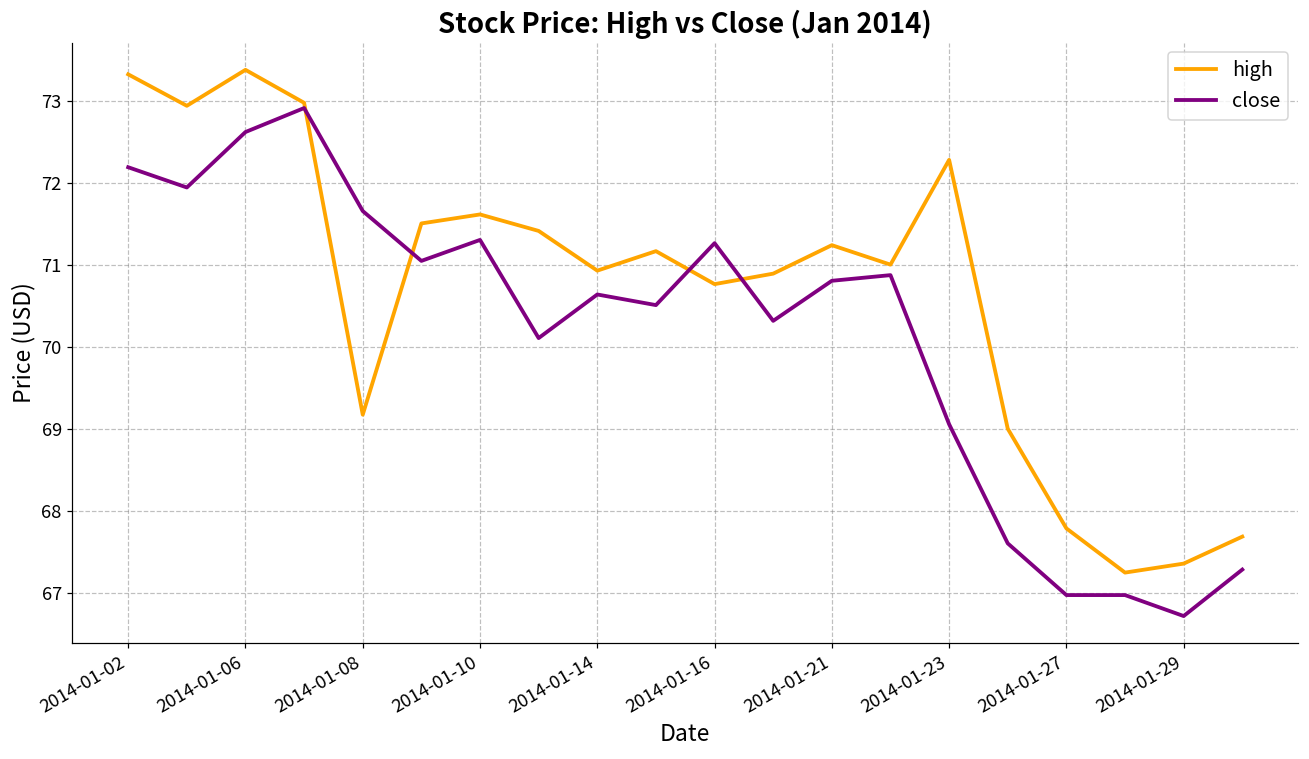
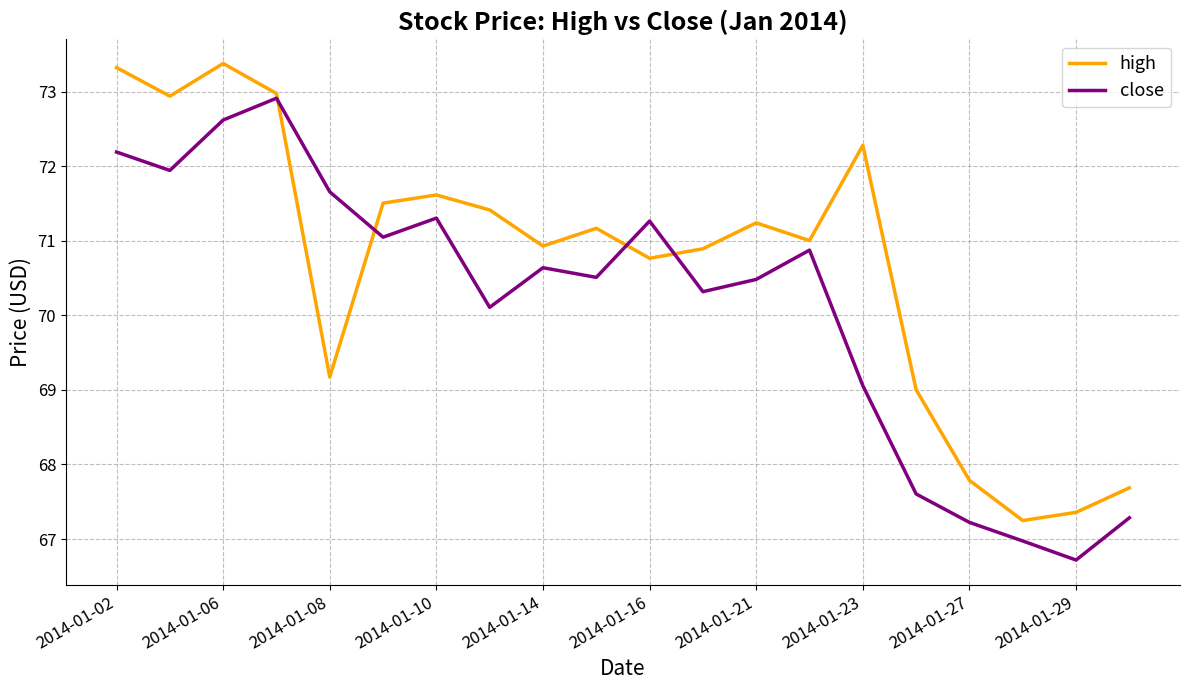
close, 2014-01-21: 70.8 -> 70.5
close, 2014-01-27: 67.0 -> 67.2
